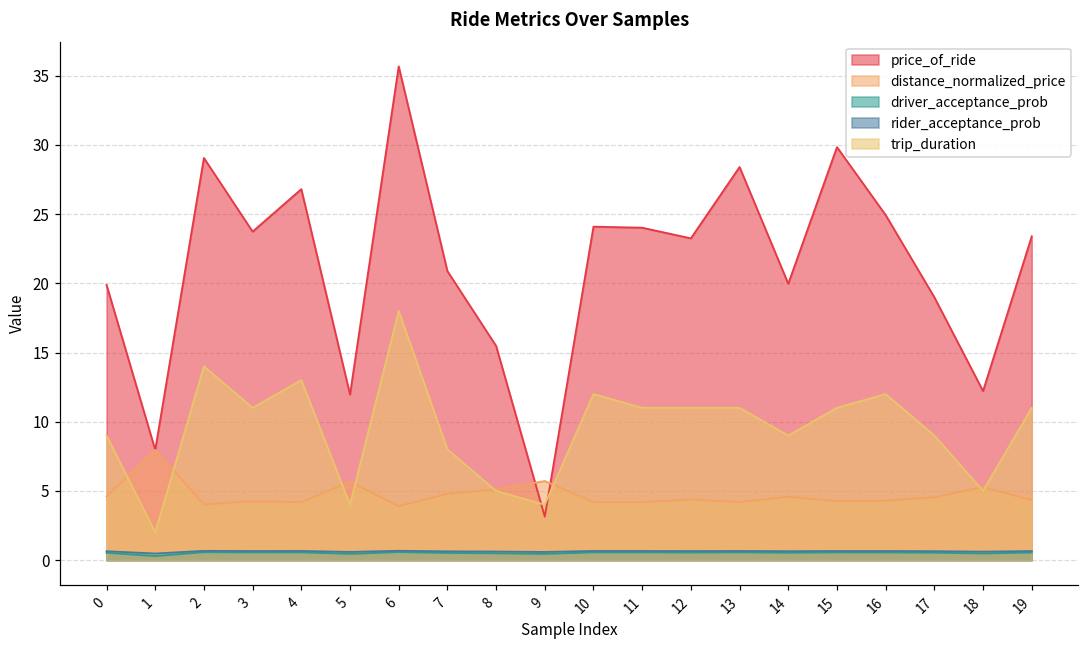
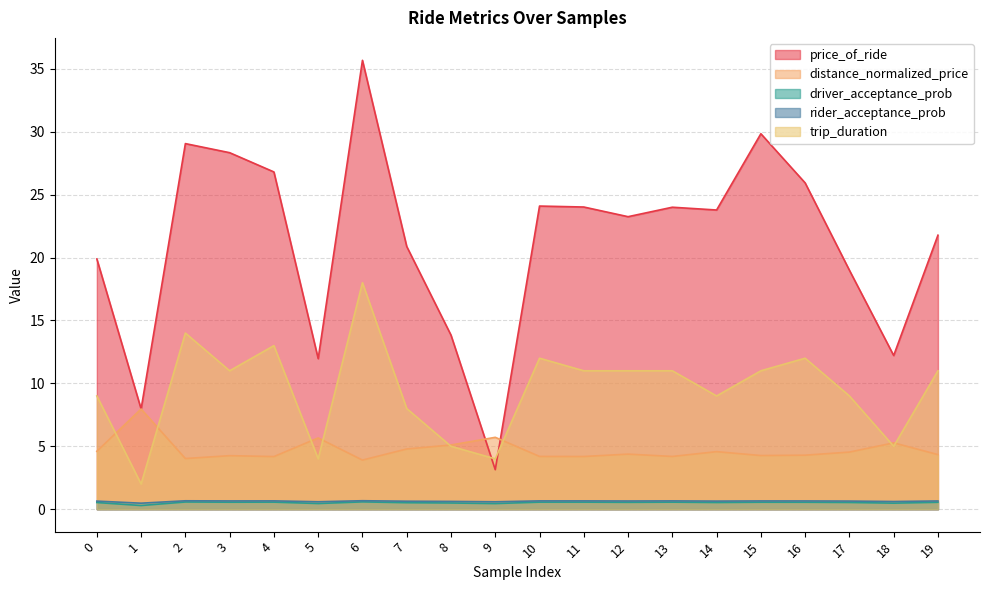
price_of_ride, 3: 23.7 -> 28.3
price_of_ride, 8: 15.5 -> 13.8
price_of_ride, 13: 28.4 -> 24.0
price_of_ride, 14: 20.0 -> 23.8
price_of_ride, 16: 24.9 -> 25.9
price_of_ride, 19: 23.4 -> 21.8
